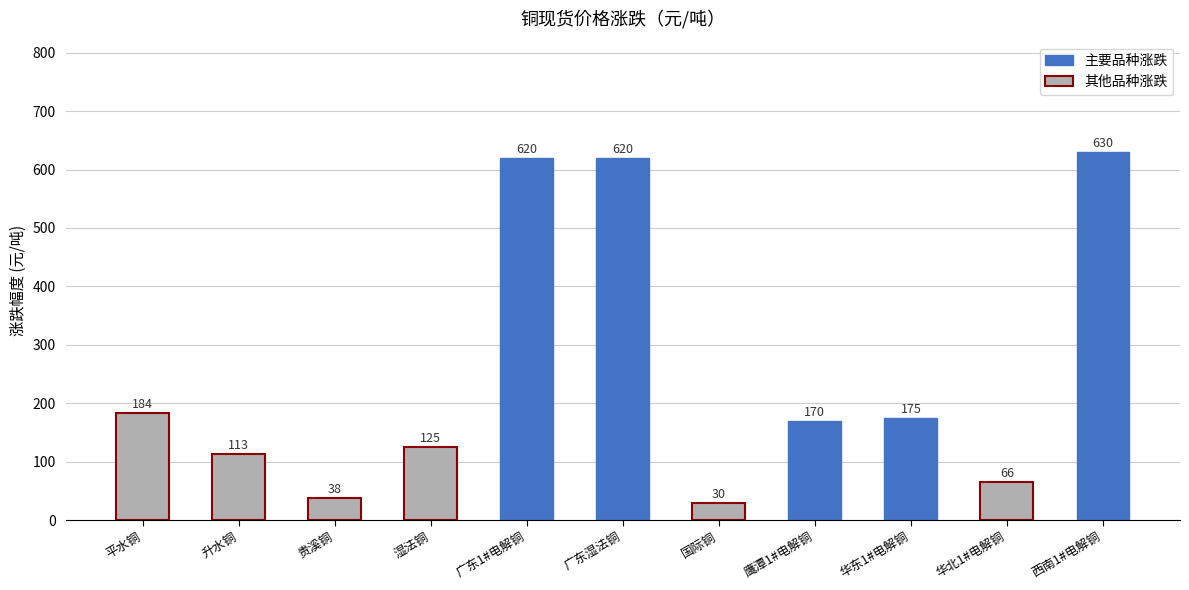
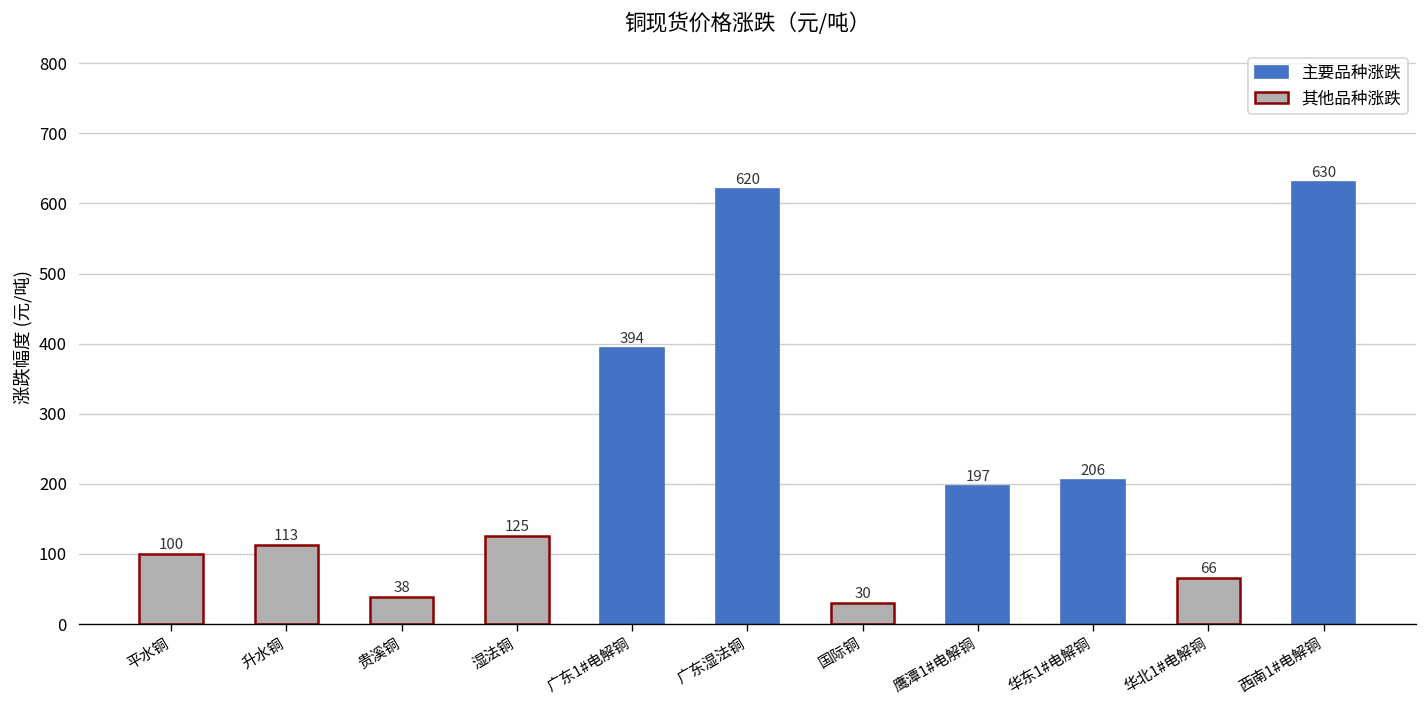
平水铜: 184 -> 100
广东1#电解铜: 620 -> 394
鹰潭1#电解铜: 170 -> 197
华东1#电解铜: 175 -> 206
